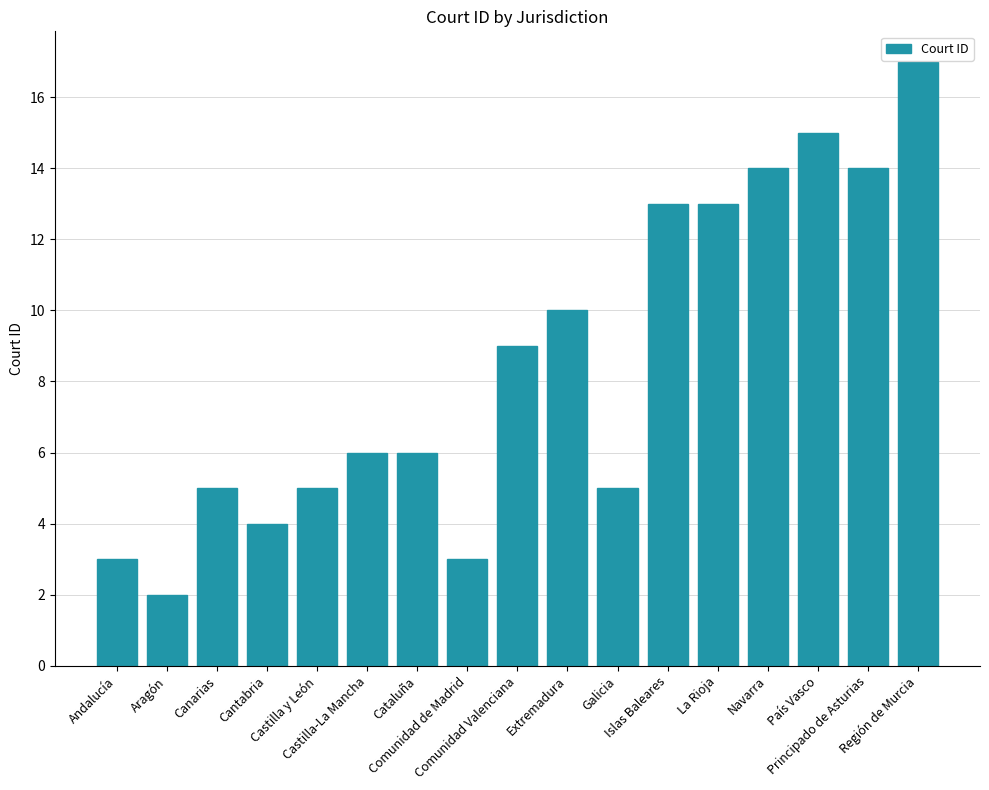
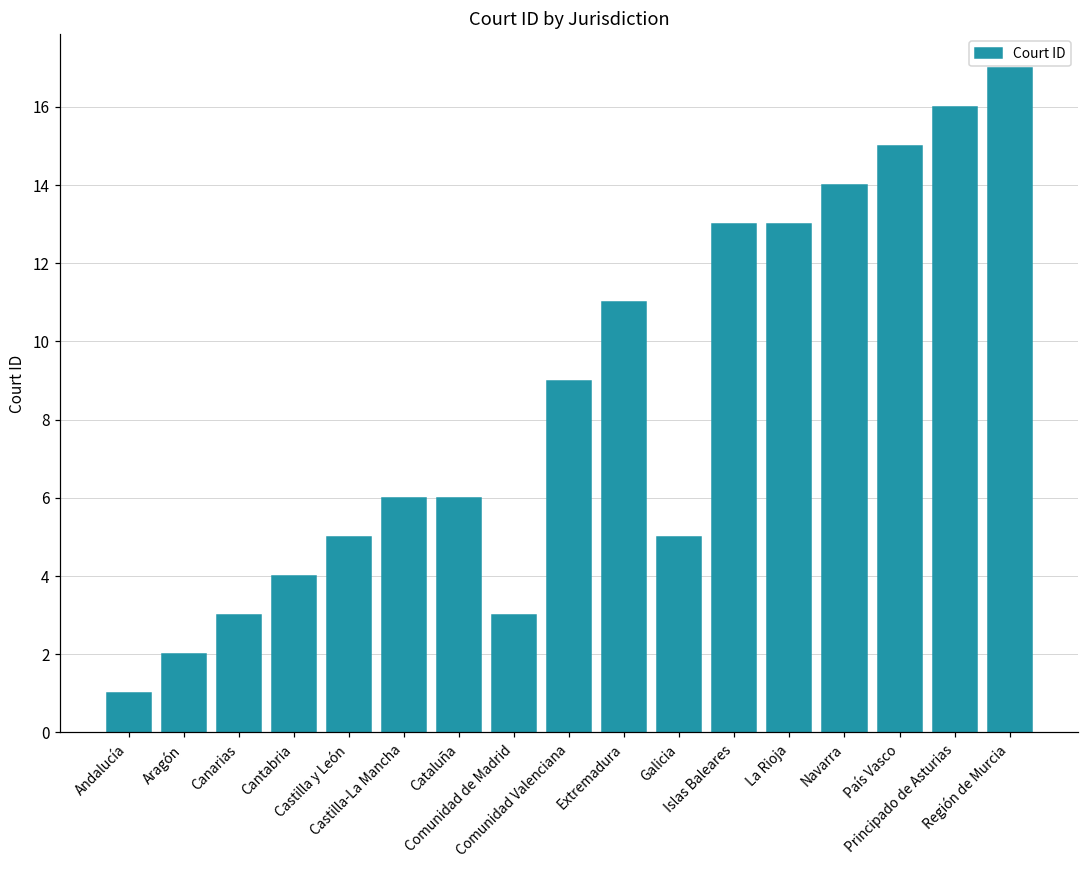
Andalucía: 3 -> 1
Canarias: 5 -> 3
Extremadura: 10 -> 11
Principado de Asturias: 14 -> 16
